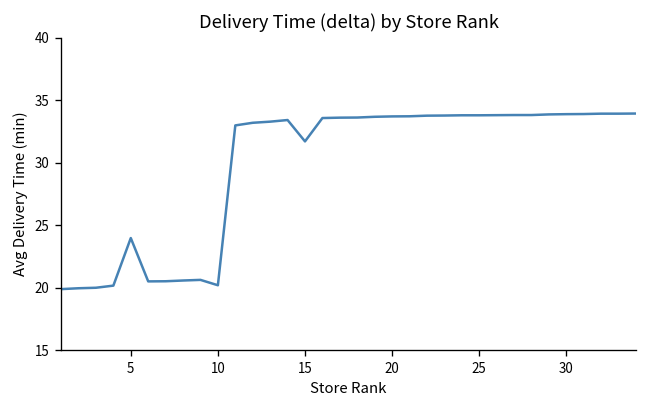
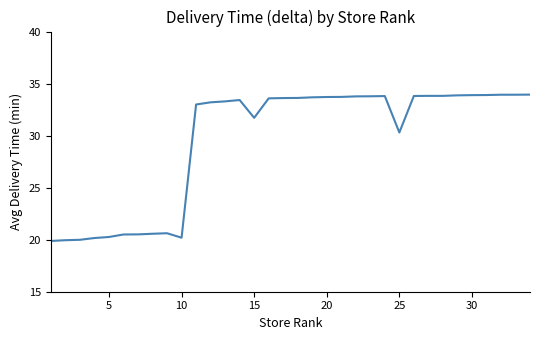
5: 24.0 -> 20.3
25: 33.8 -> 30.3
